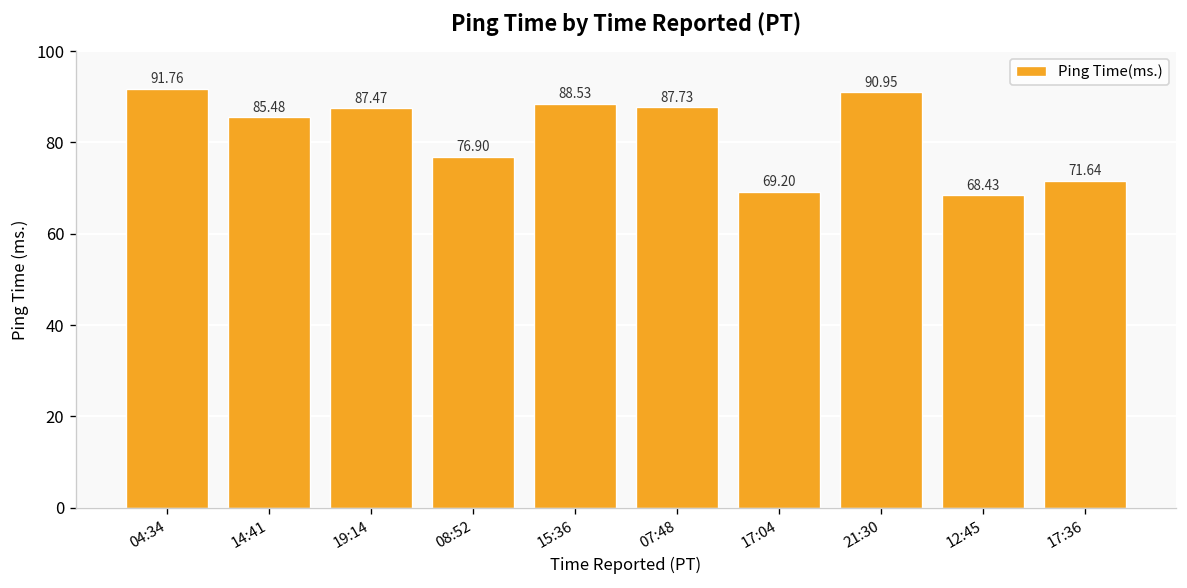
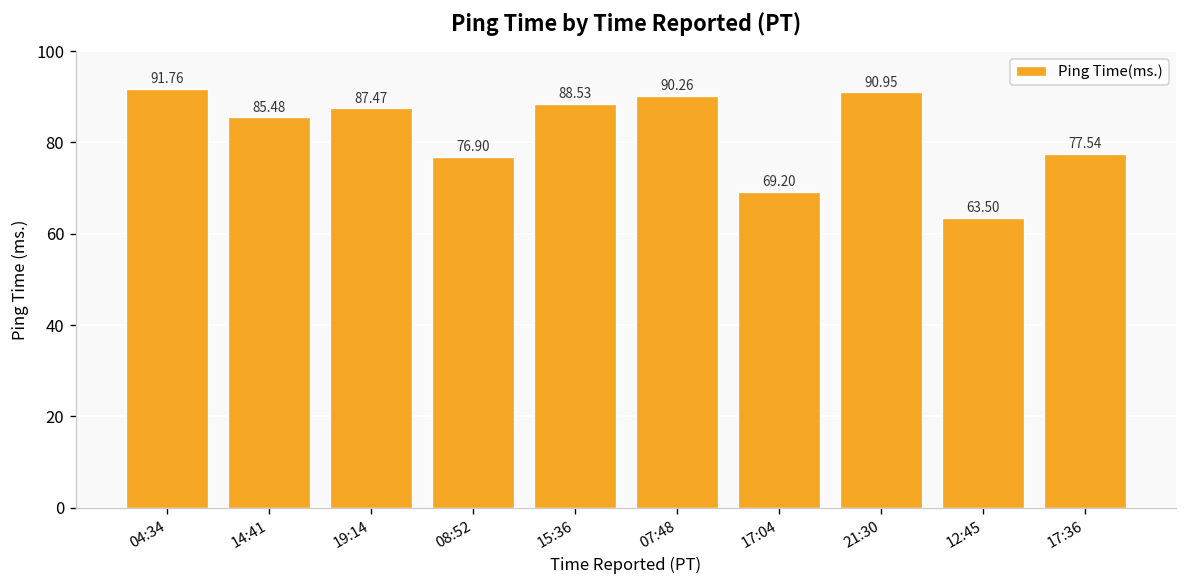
07:48: 87.73 -> 90.26
12:45: 68.43 -> 63.50
17:36: 71.64 -> 77.54
